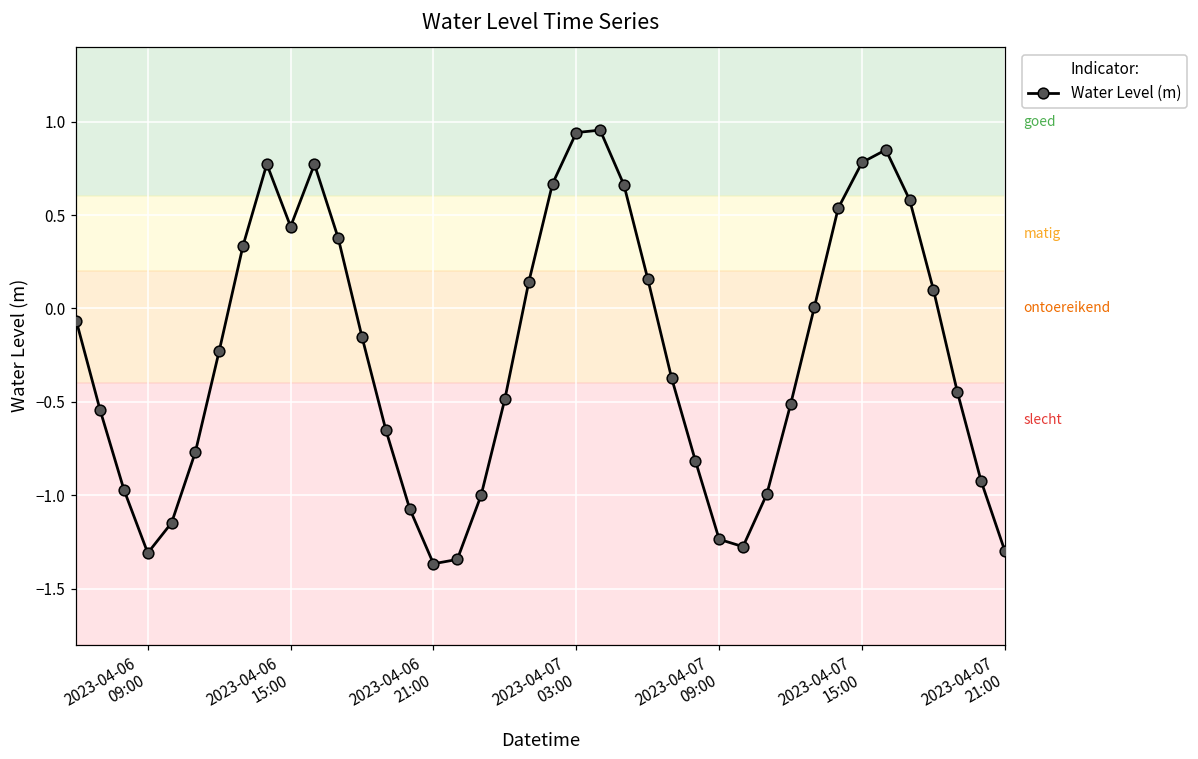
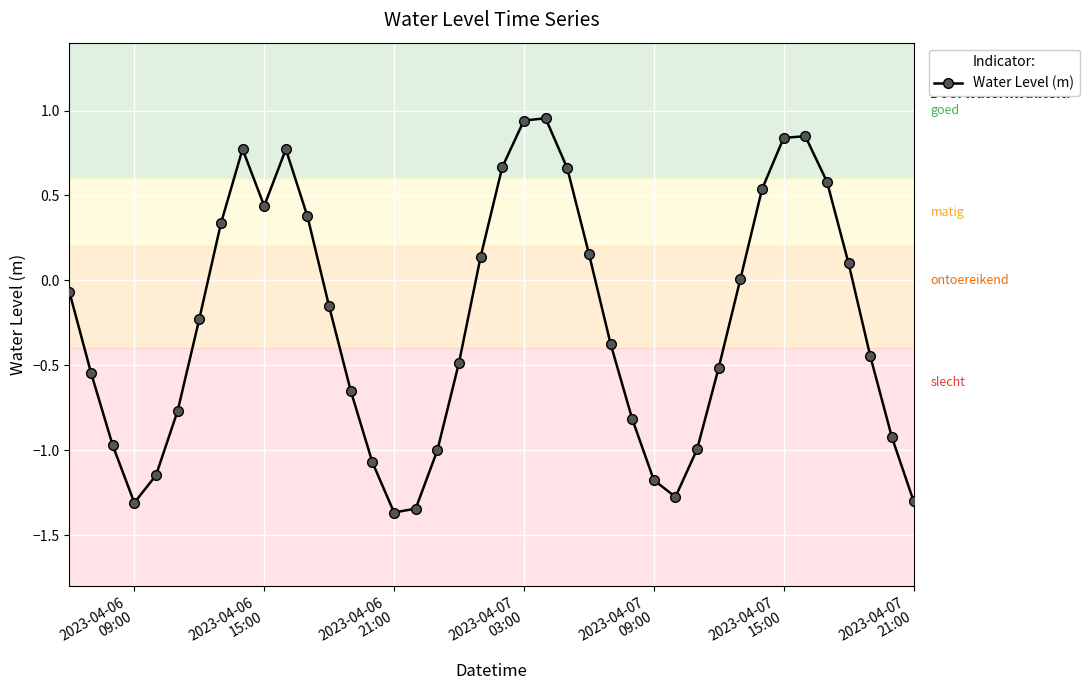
2023-04-07 09:00: -1.24 -> -1.18
2023-04-07 15:00: 0.78 -> 0.84
